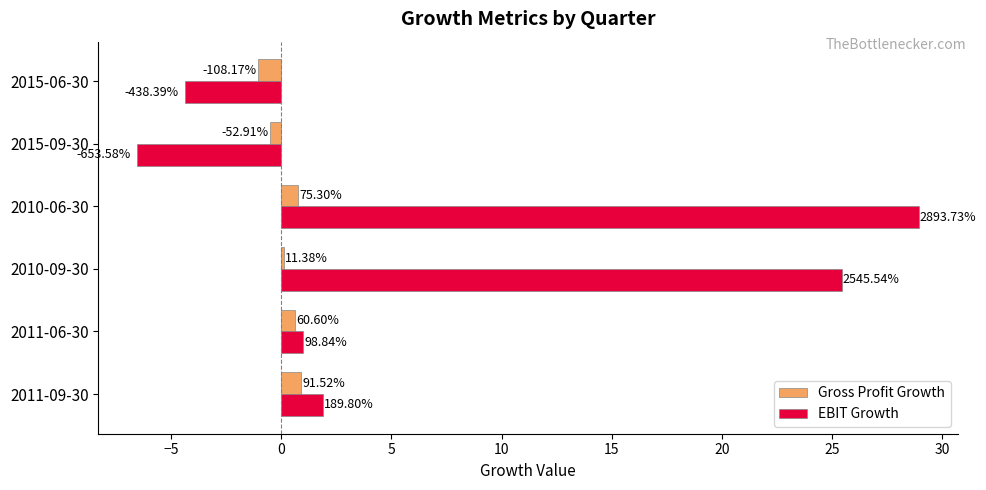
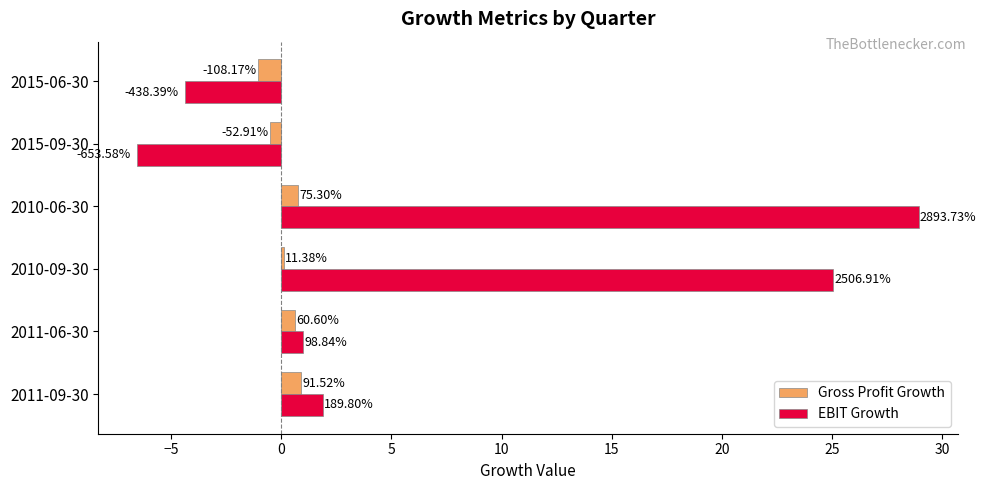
EBIT Growth, 2010-09-30: 2545.54% -> 2506.91%
